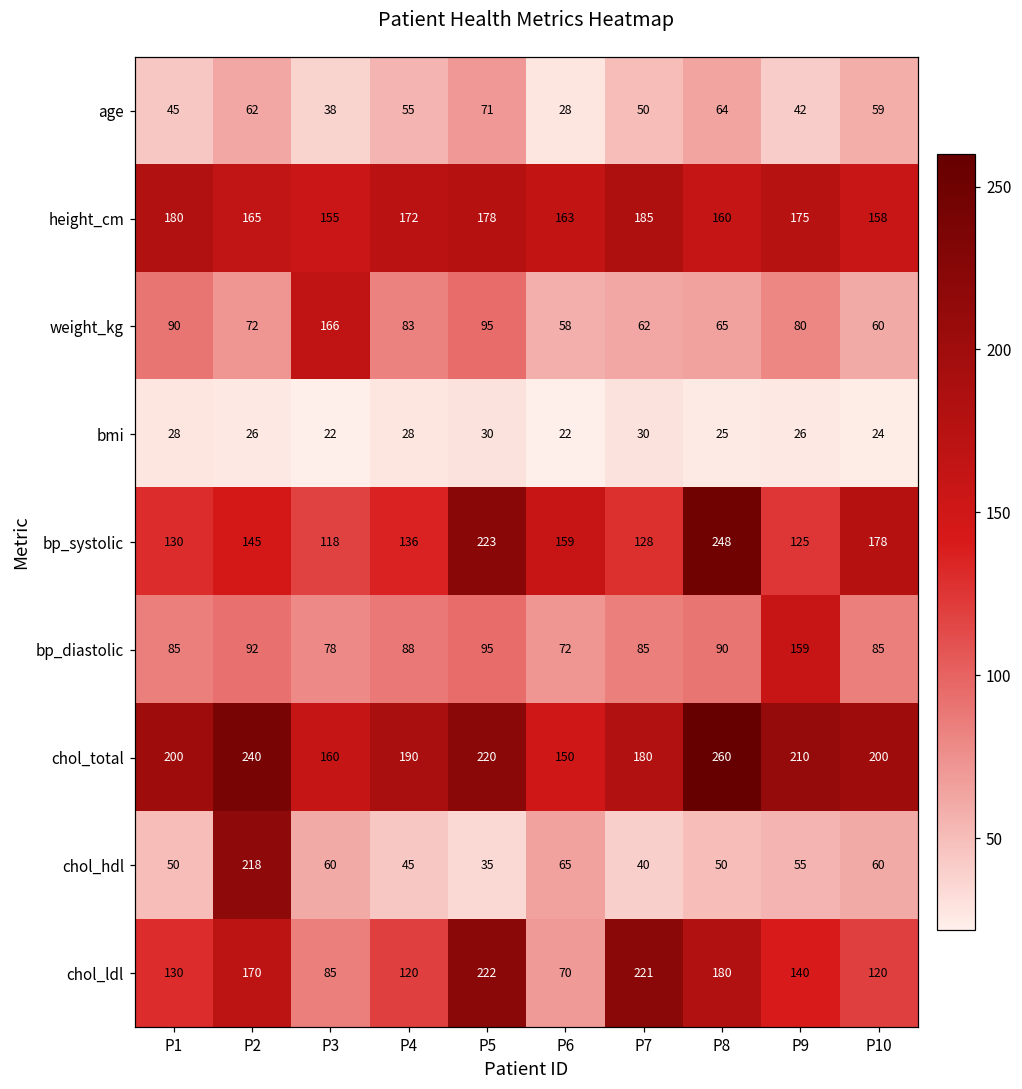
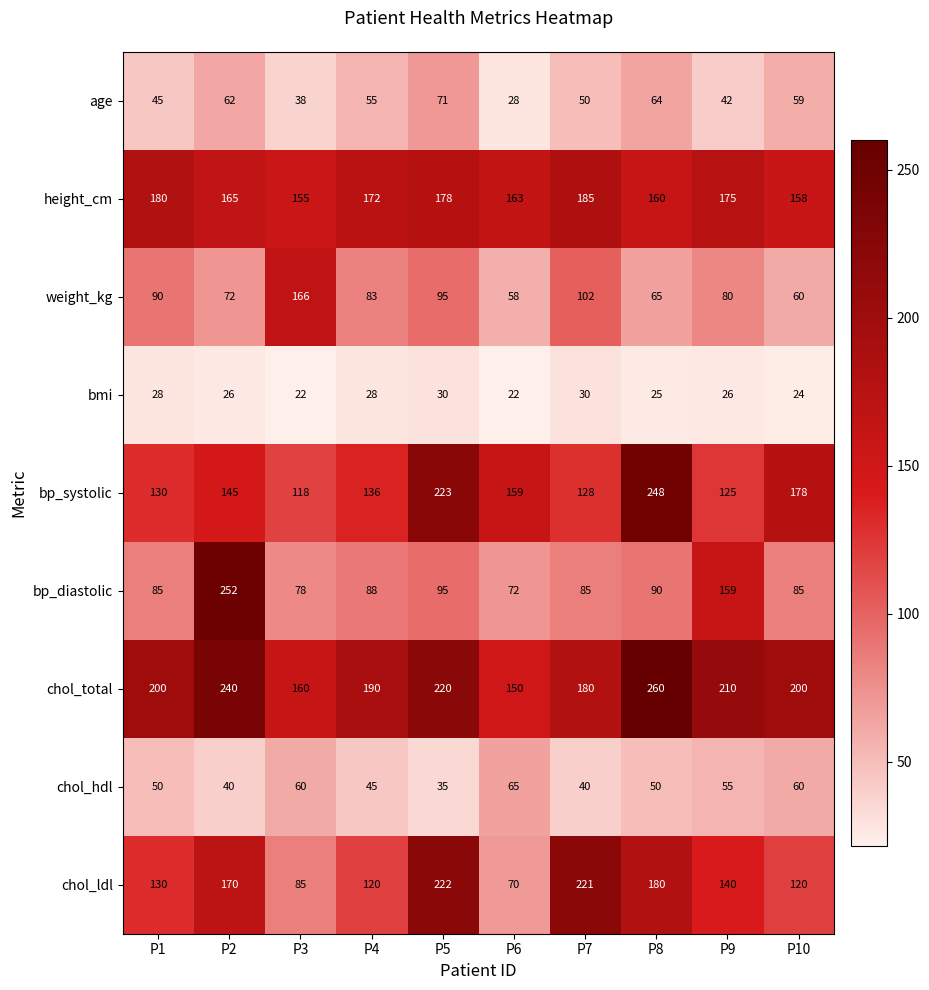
weight_kg, P7: 62 -> 102
bp_diastolic, P2: 92 -> 252
chol_hdl, P2: 218 -> 40
